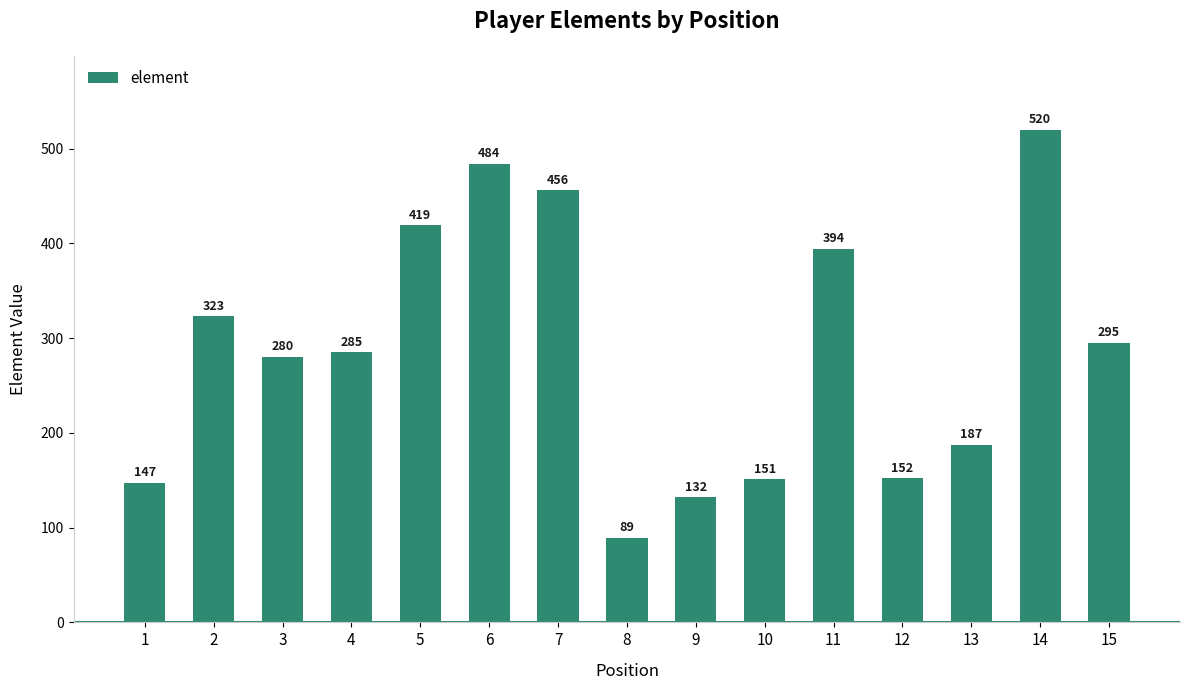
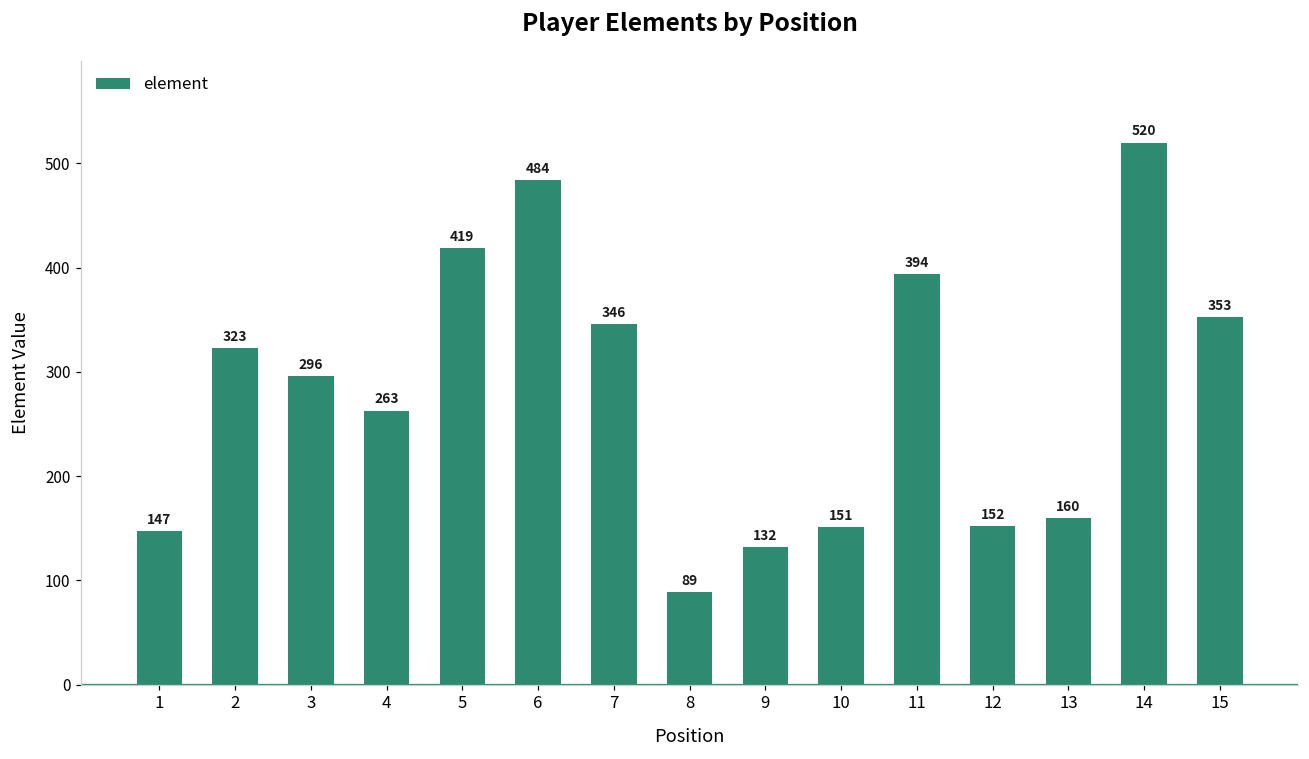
3: 280 -> 296
4: 285 -> 263
7: 456 -> 346
13: 187 -> 160
15: 295 -> 353
